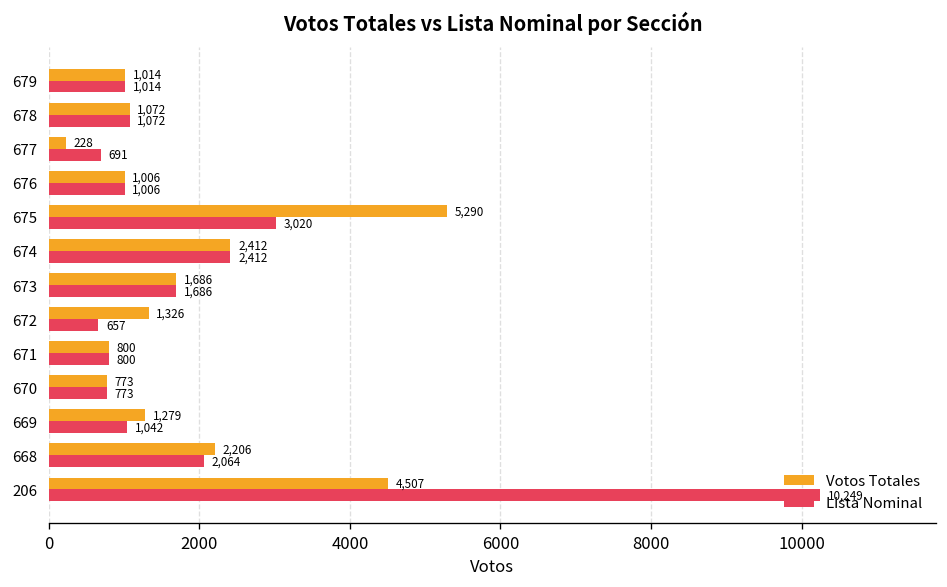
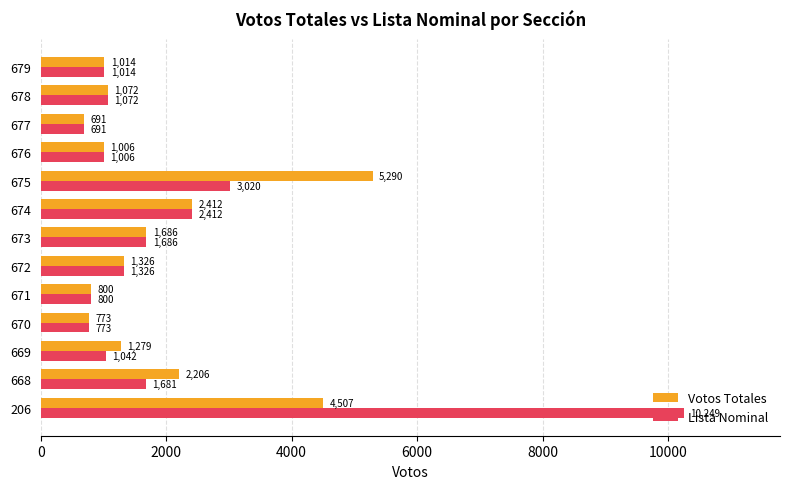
Votos Totales, 677: 228 -> 691
Lista Nominal, 672: 657 -> 1,326
Lista Nominal, 668: 2,064 -> 1,681
